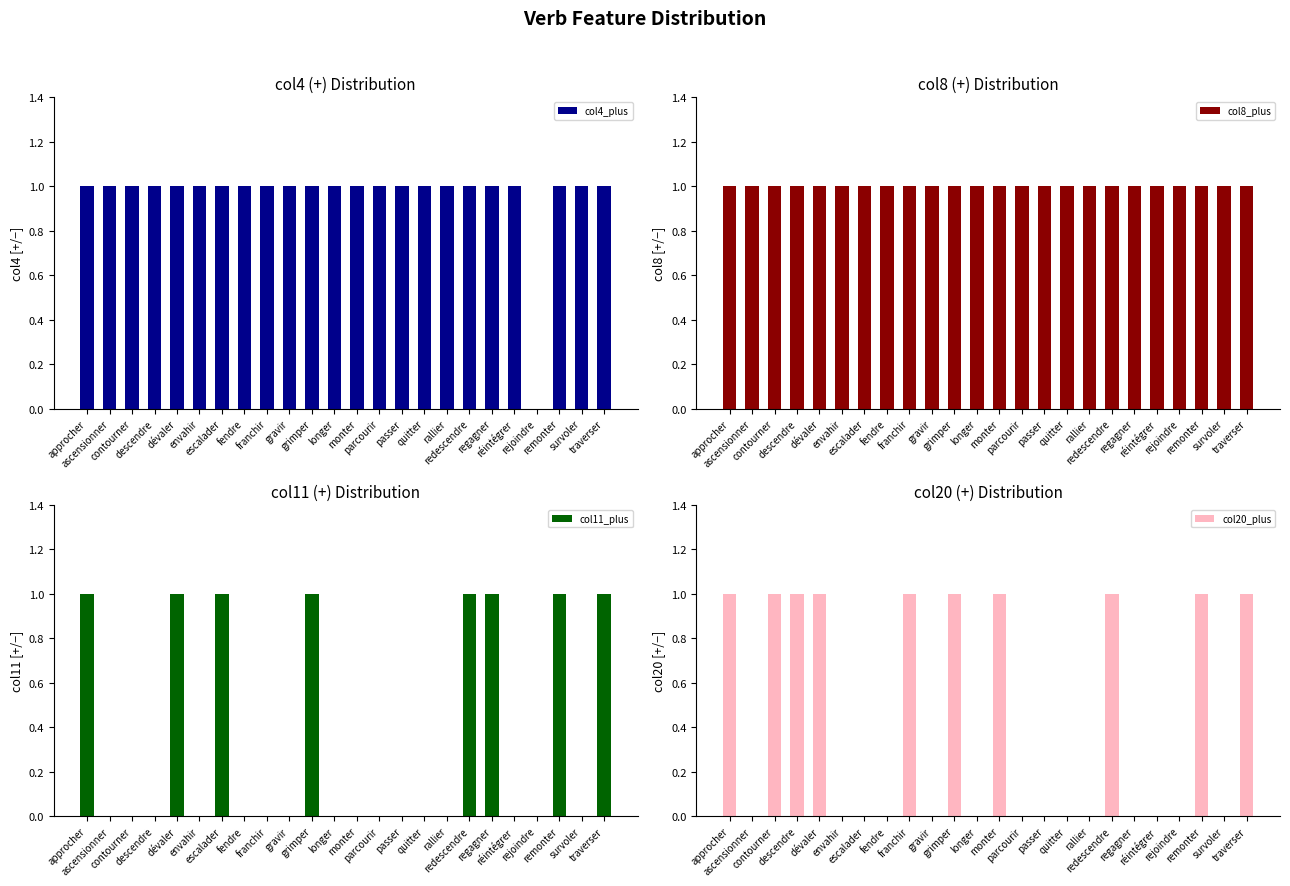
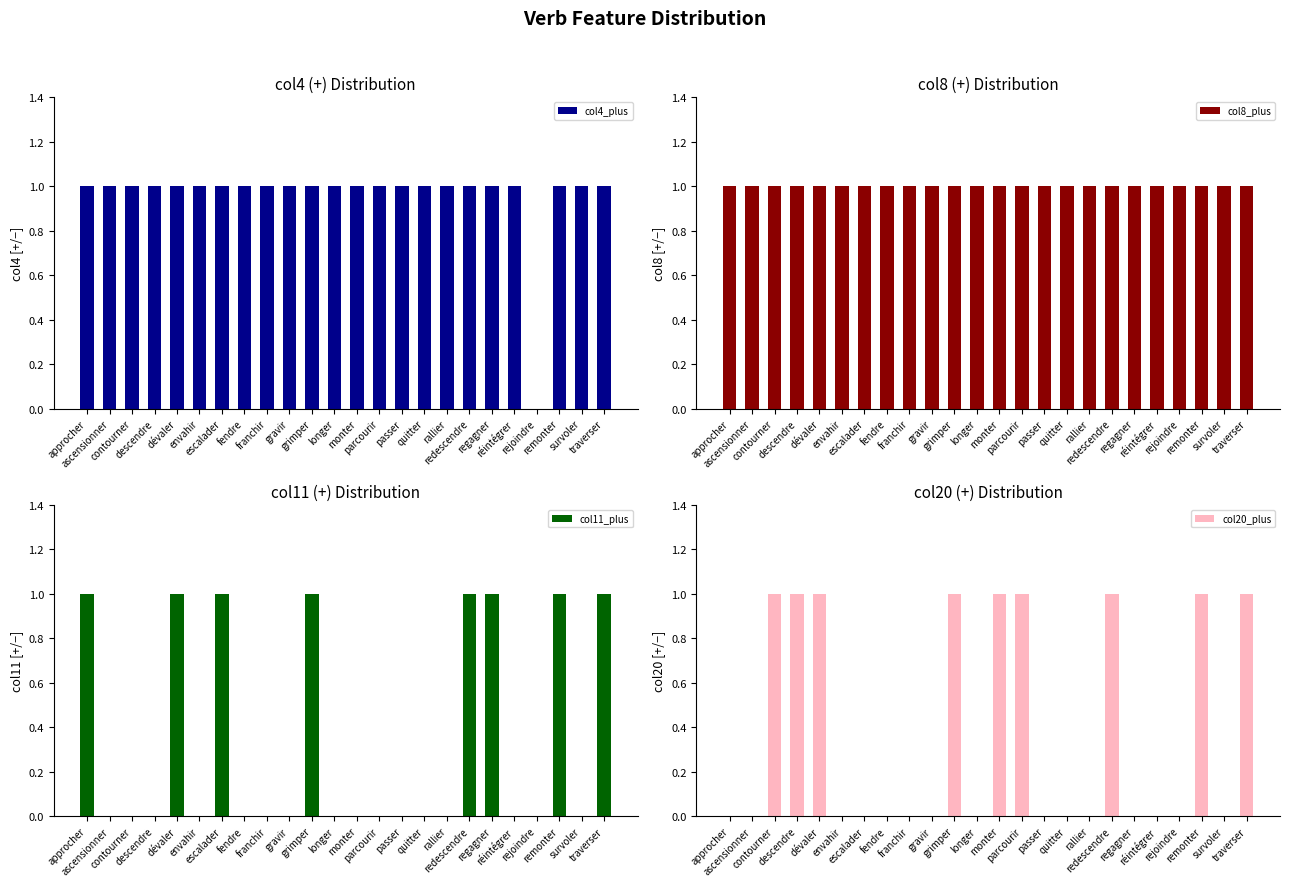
col20 (+) Distribution, approcher: 1 -> 0
col20 (+) Distribution, franchir: 1 -> 0
col20 (+) Distribution, parcourir: 0 -> 1
